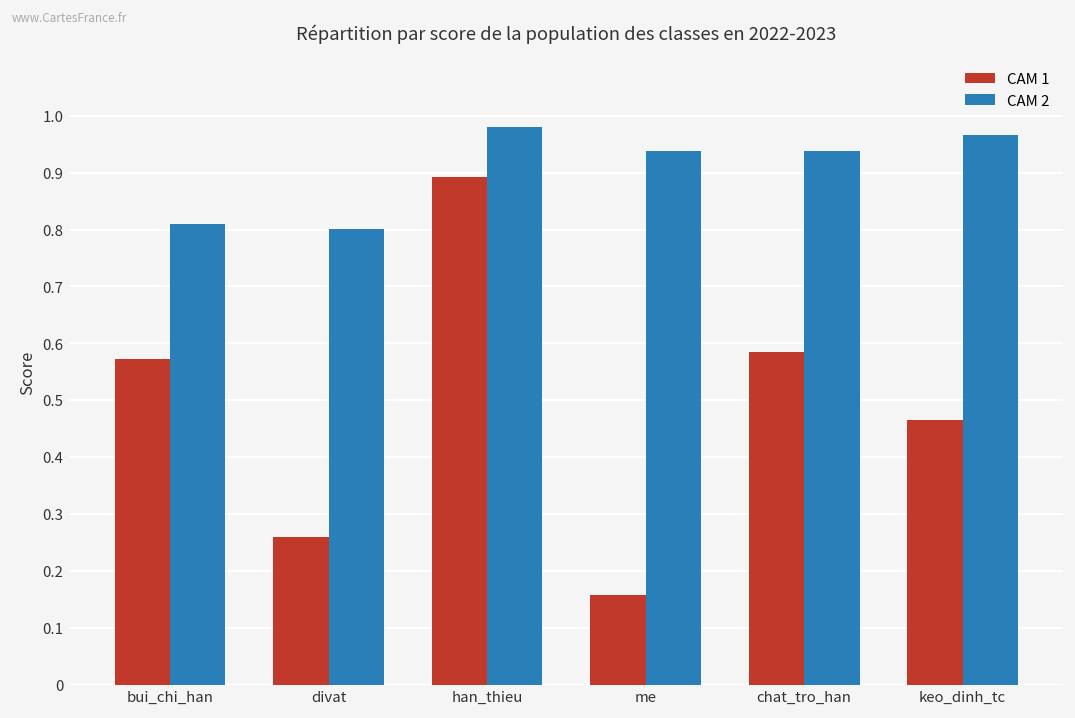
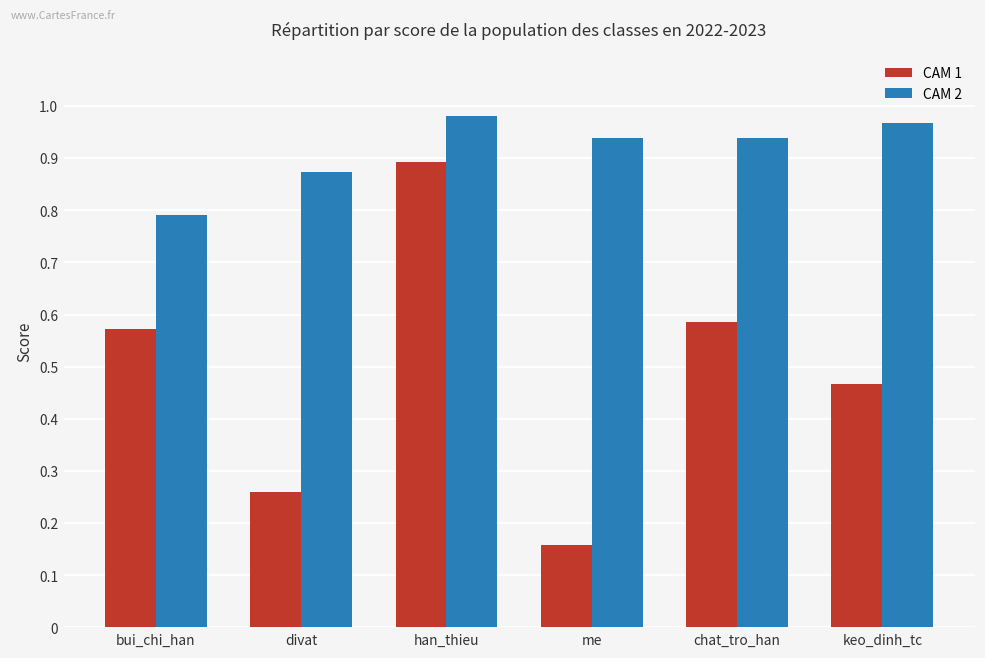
CAM 2, bui_chi_han: 0.81 -> 0.79
CAM 2, divat: 0.80 -> 0.87
